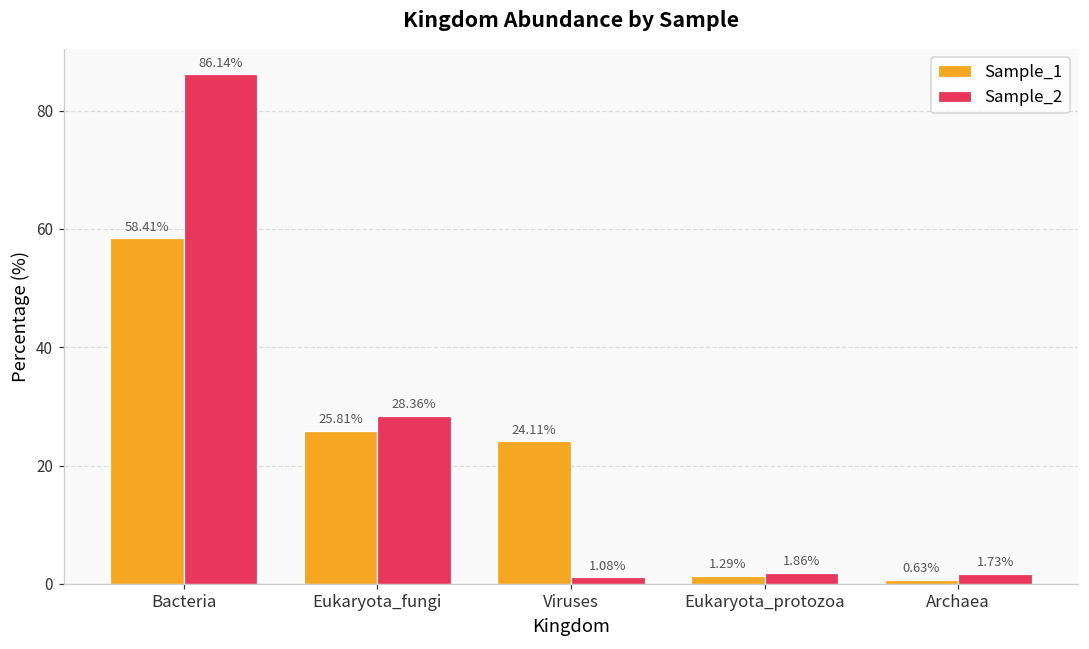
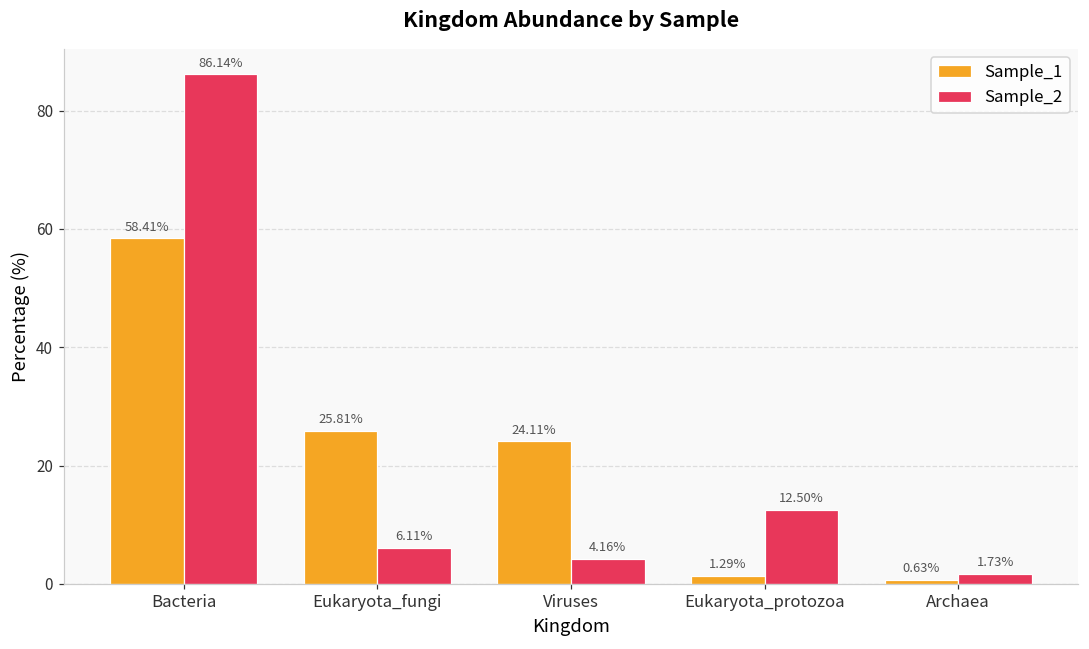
Sample_2, Eukaryota_fungi: 28.36% -> 6.11%
Sample_2, Viruses: 1.08% -> 4.16%
Sample_2, Eukaryota_protozoa: 1.86% -> 12.50%
